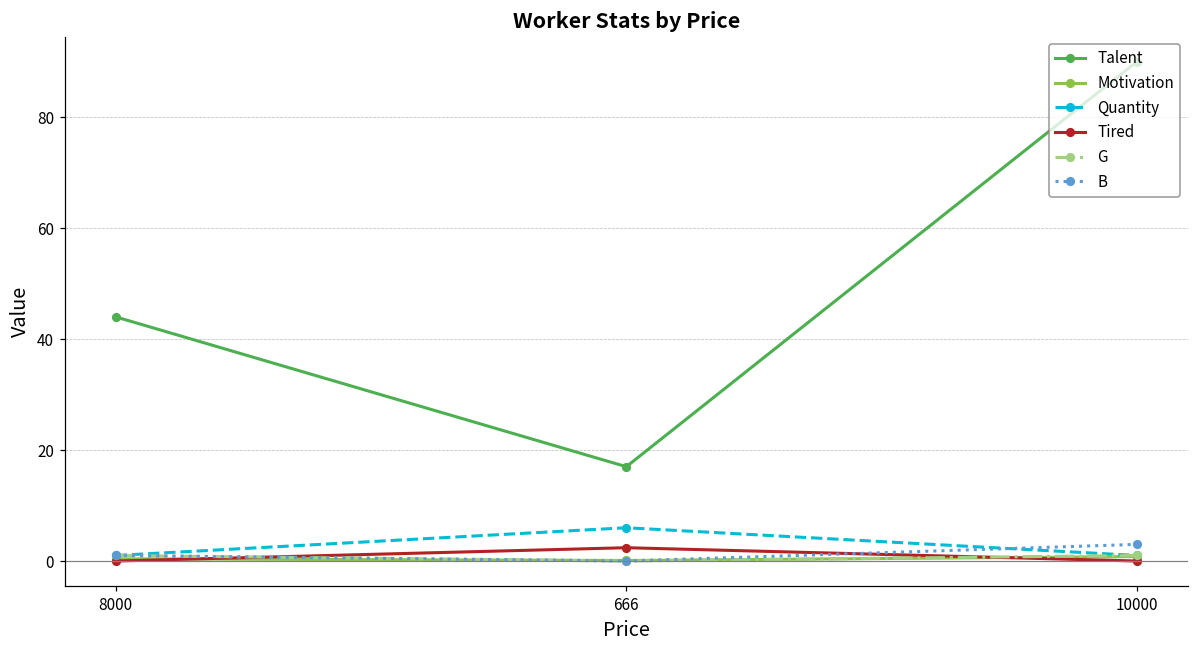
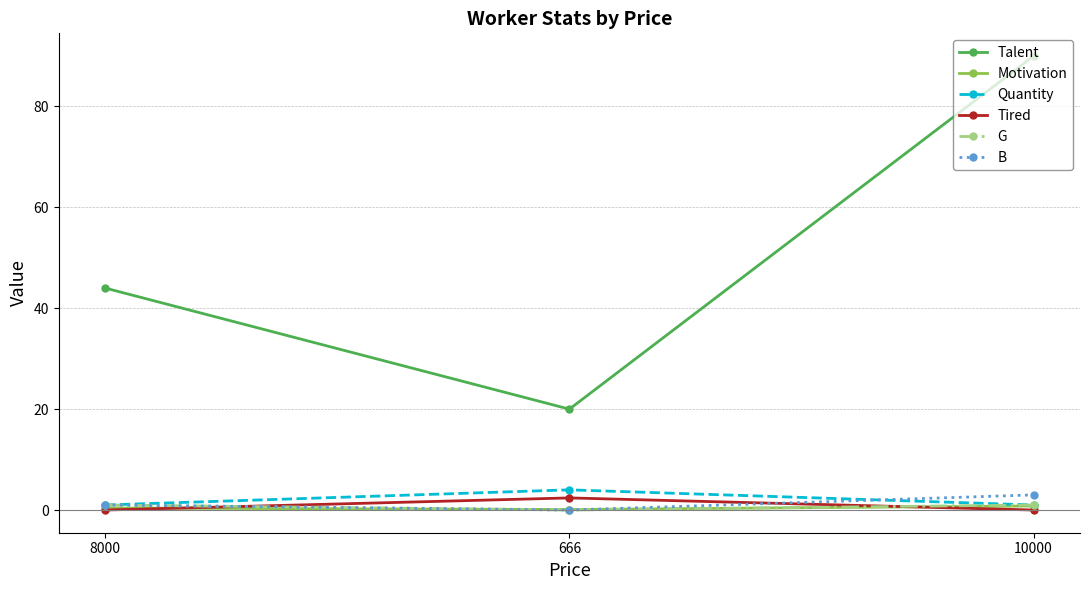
Talent, 666: 17 -> 20
Quantity, 666: 6 -> 4
